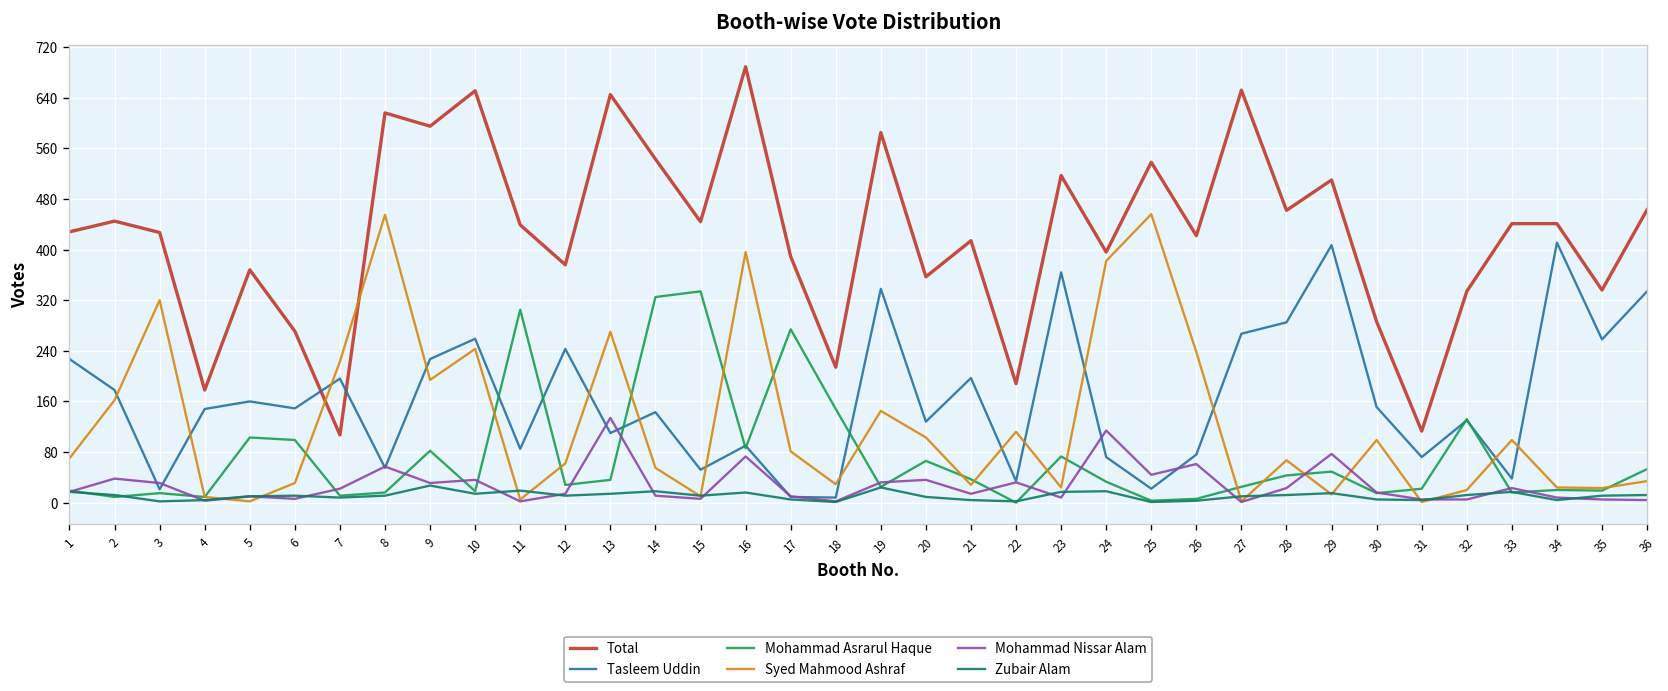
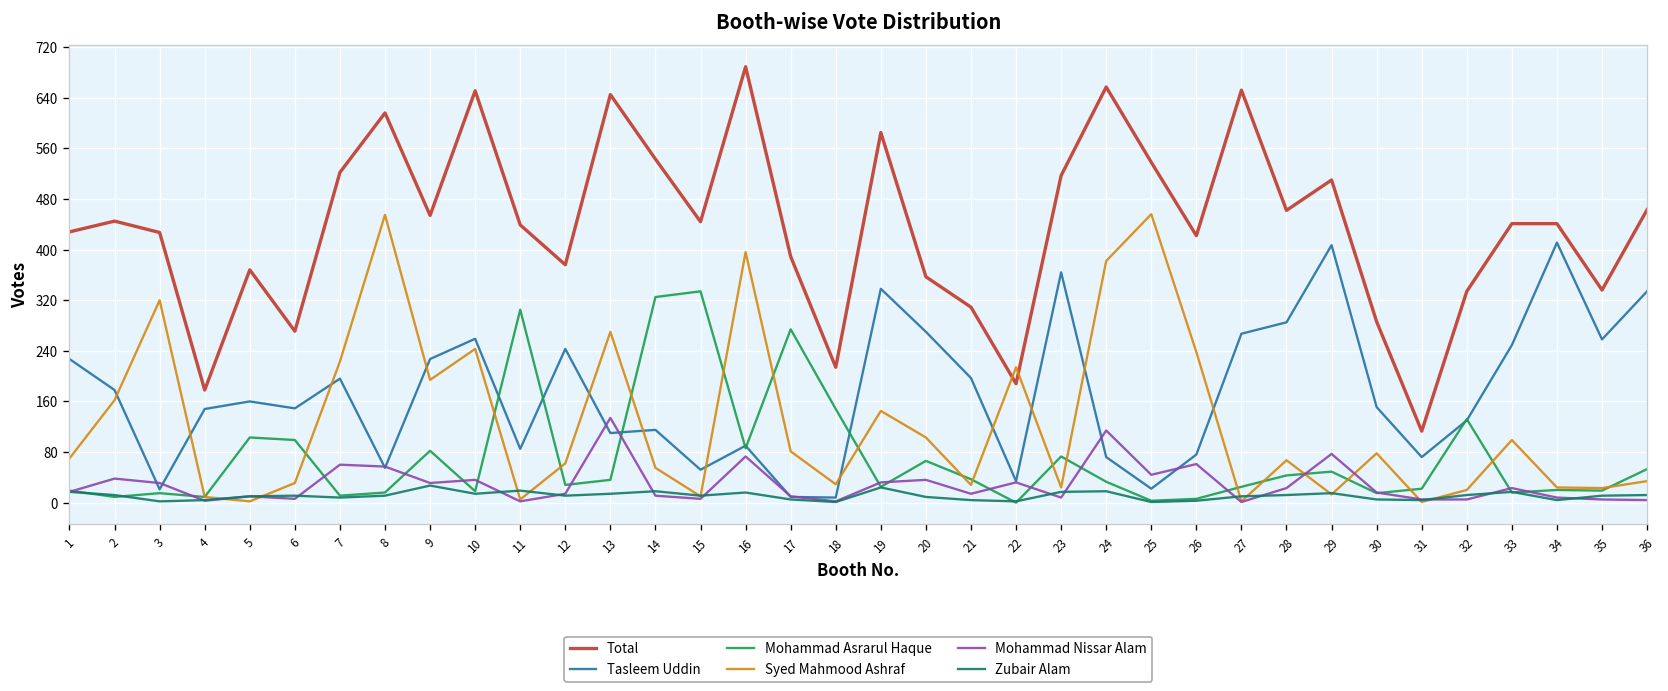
Total, 7: 110 -> 520
Mohammad Nissar Alam, 7: 20 -> 60
Total, 9: 600 -> 450
Tasleem Uddin, 14: 140 -> 120
Tasleem Uddin, 20: 130 -> 270
Total, 21: 410 -> 310
Syed Mahmood Ashraf, 22: 110 -> 210
Total, 24: 400 -> 660
Syed Mahmood Ashraf, 30: 100 -> 80
Tasleem Uddin, 33: 40 -> 250
